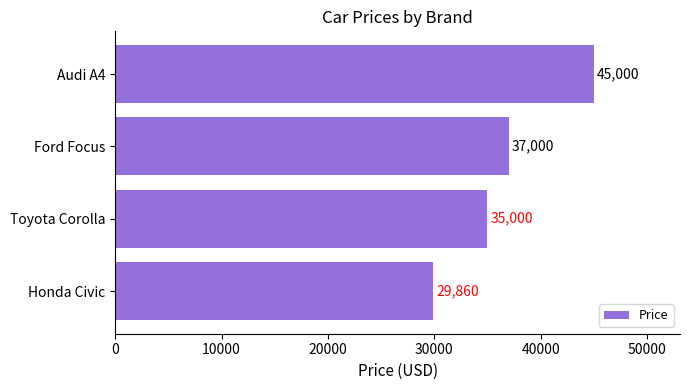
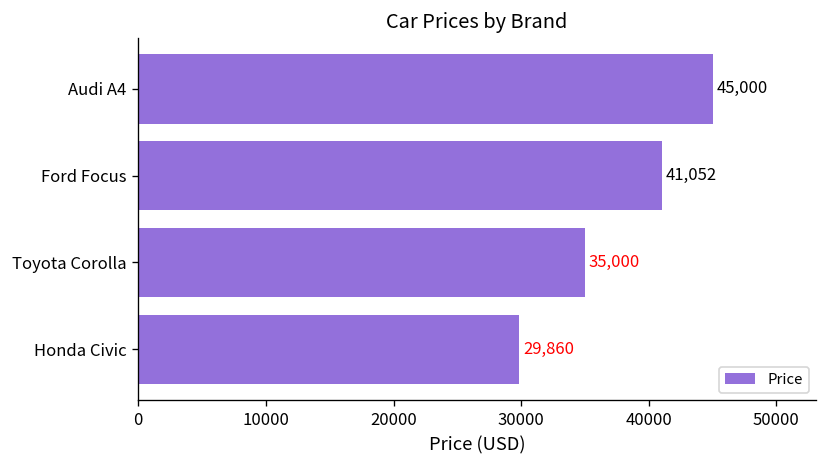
Ford Focus: 37,000 -> 41,052
